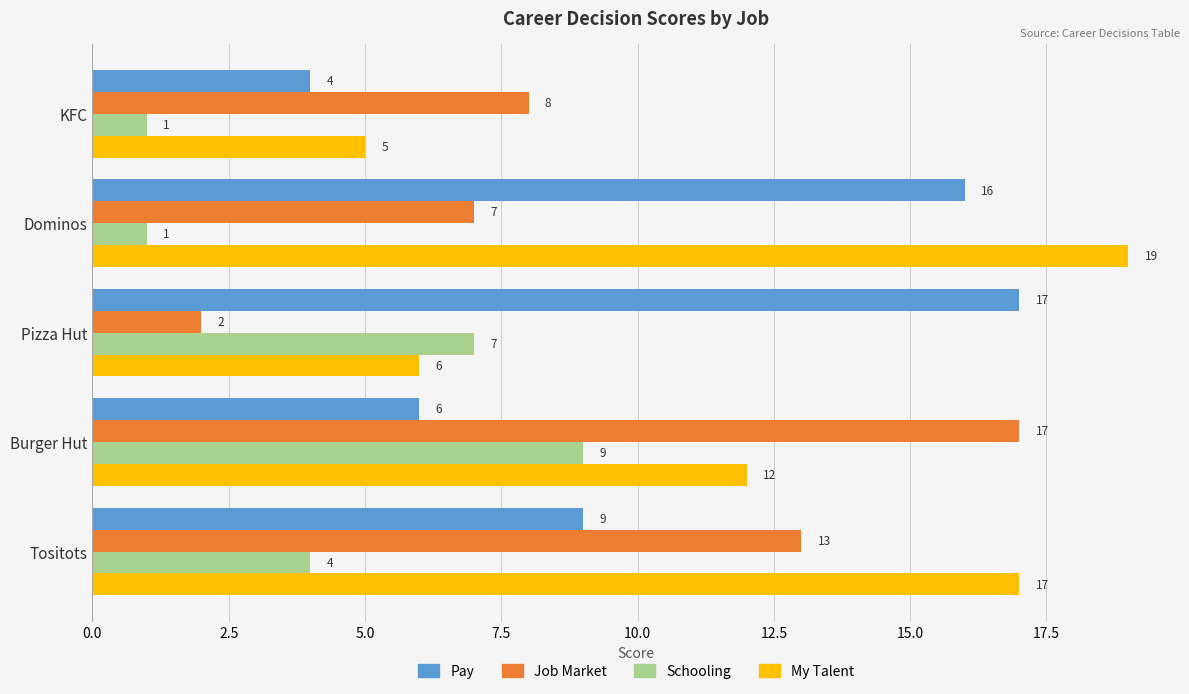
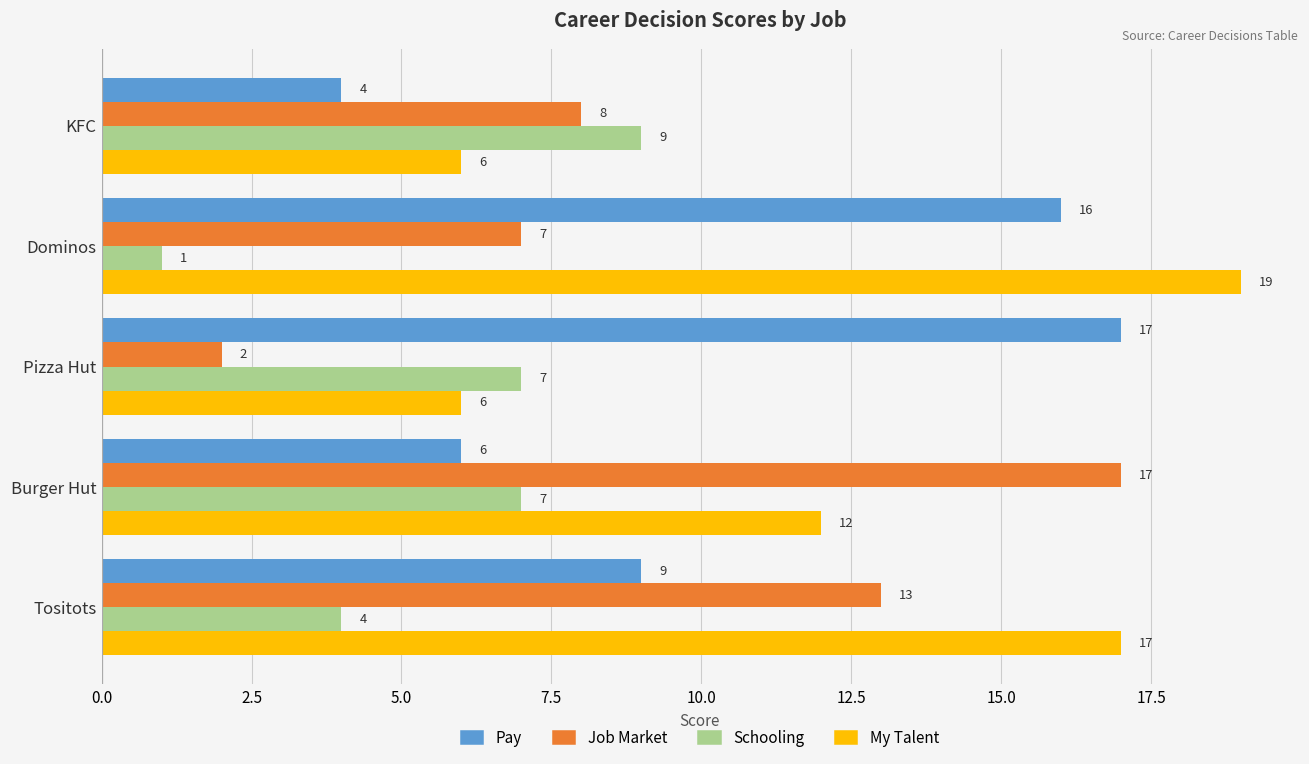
Schooling, KFC: 1 -> 9
My Talent, KFC: 5 -> 6
Schooling, Burger Hut: 9 -> 7
